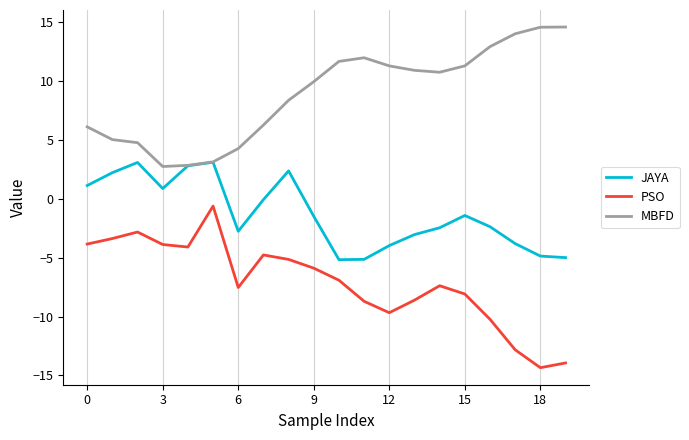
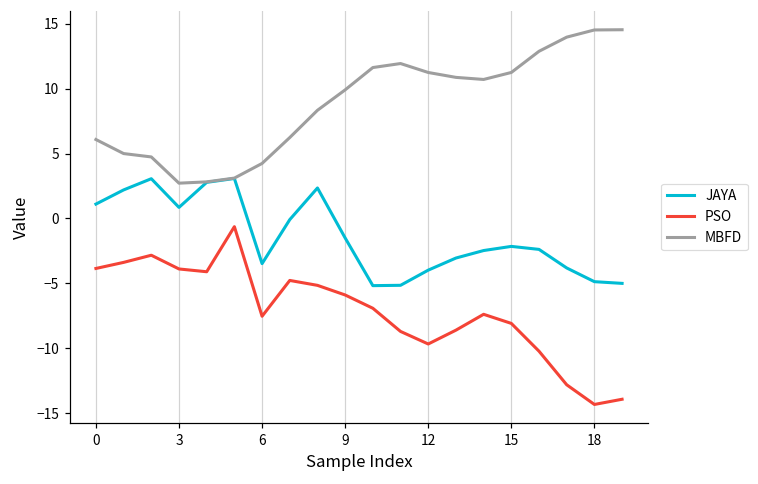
JAYA, 6: -2.8 -> -3.5
JAYA, 15: -1.4 -> -2.2
